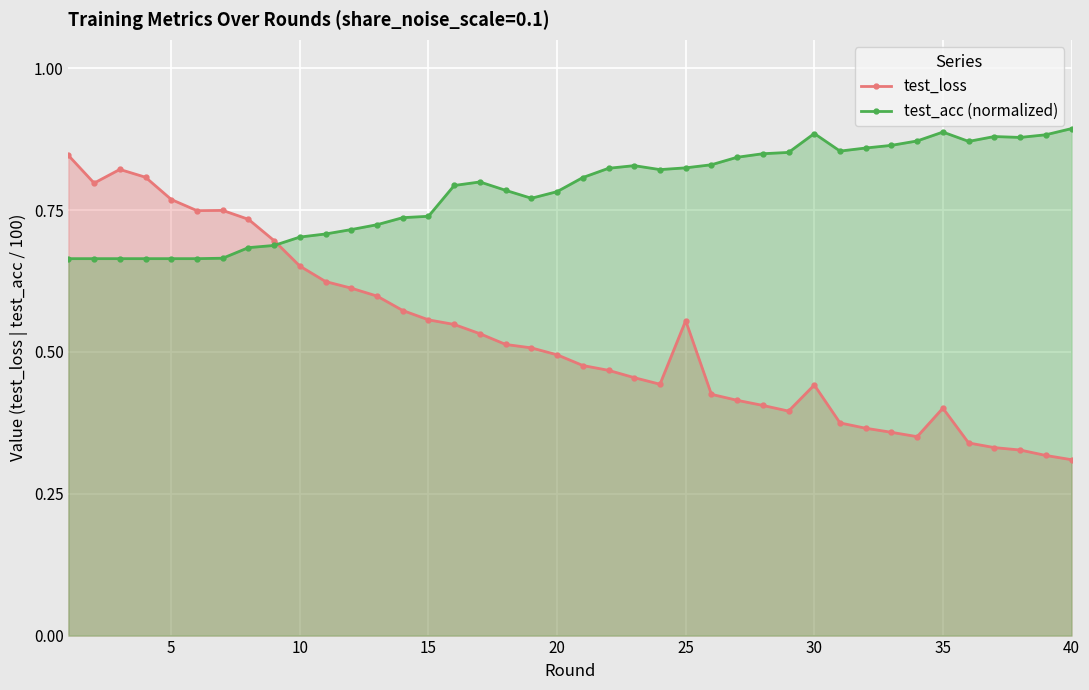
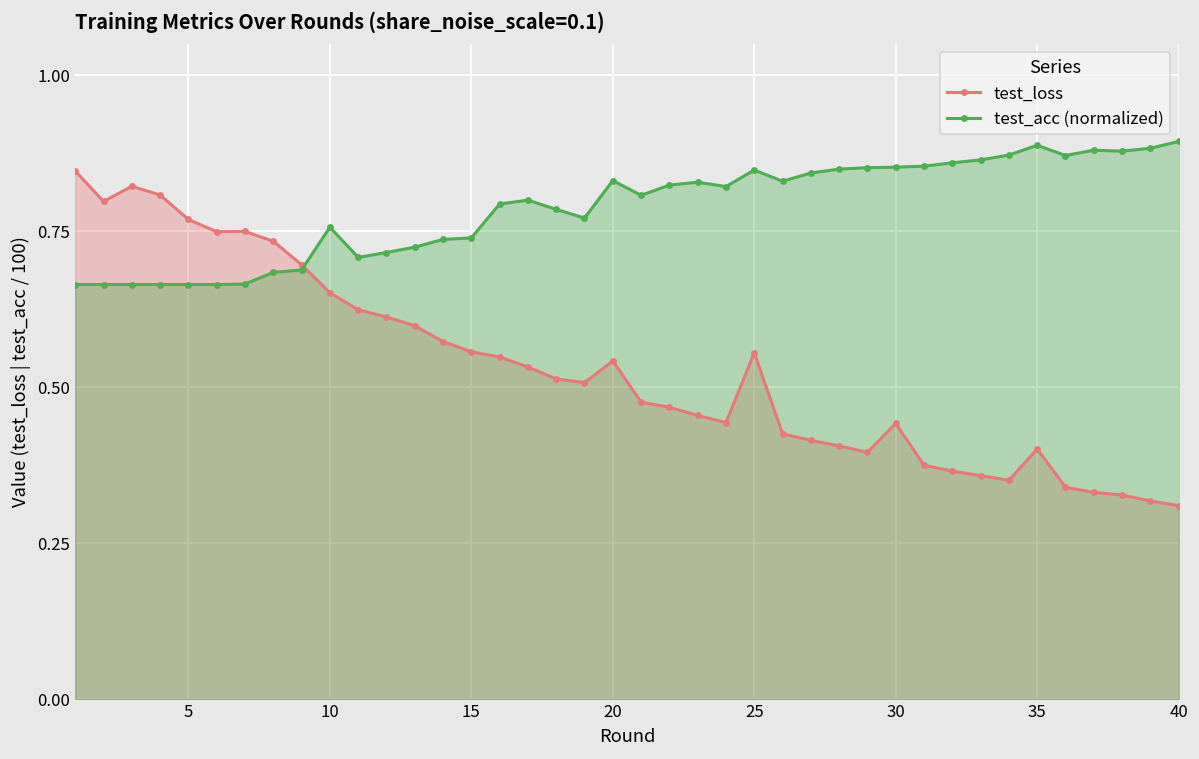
test_acc (normalized), 10: 0.70 -> 0.76
test_loss, 20: 0.49 -> 0.54
test_acc (normalized), 20: 0.78 -> 0.83
test_acc (normalized), 25: 0.82 -> 0.85
test_acc (normalized), 30: 0.88 -> 0.85
